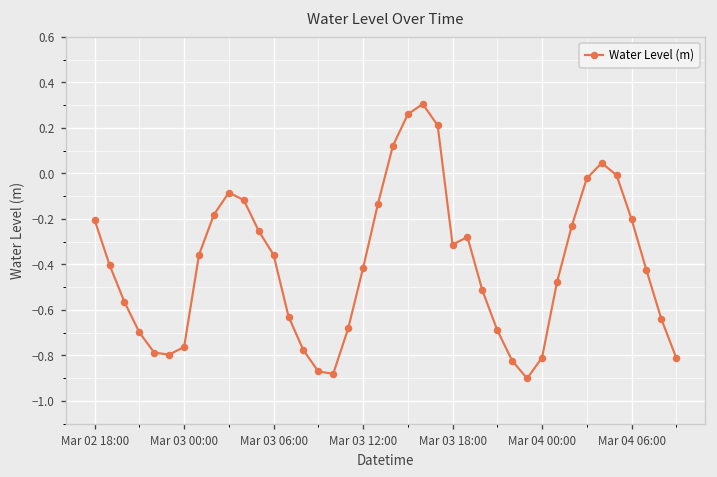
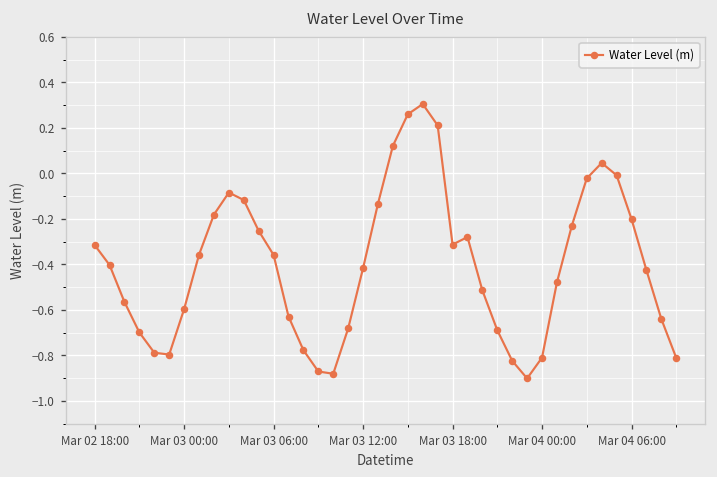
Mar 02 18:00: -0.20 -> -0.31
Mar 03 00:00: -0.76 -> -0.60
